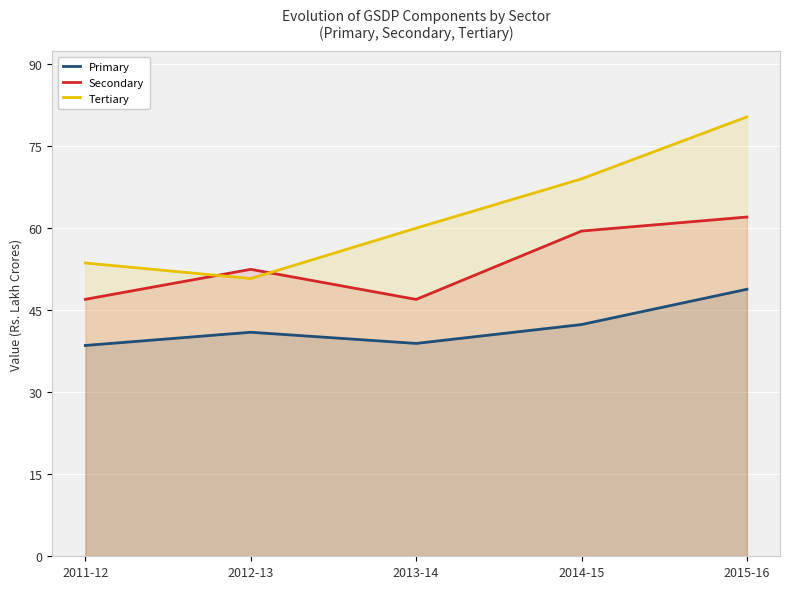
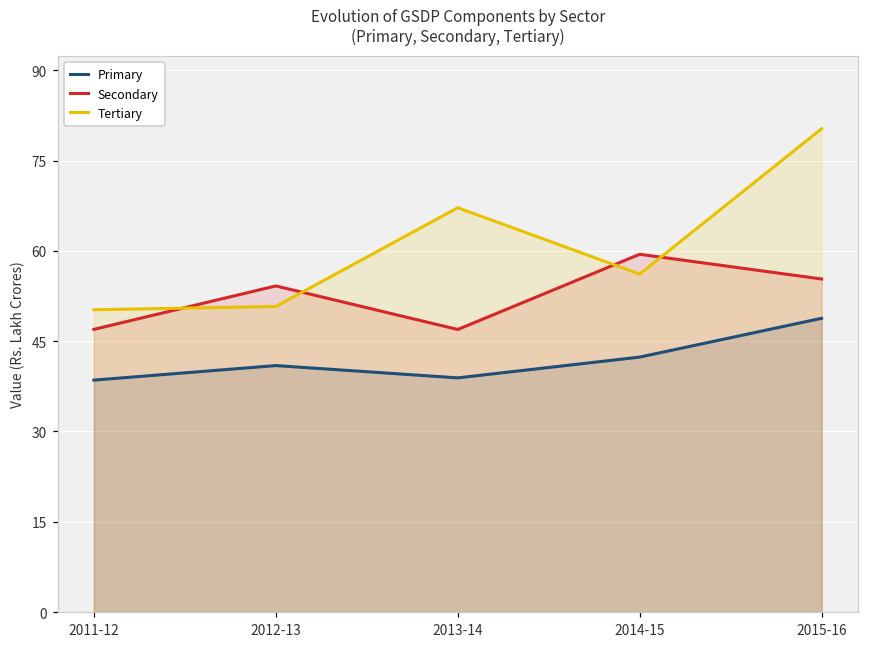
Tertiary, 2011-12: 54 -> 50
Secondary, 2012-13: 52 -> 54
Tertiary, 2013-14: 60 -> 67
Tertiary, 2014-15: 69 -> 56
Secondary, 2015-16: 62 -> 55
